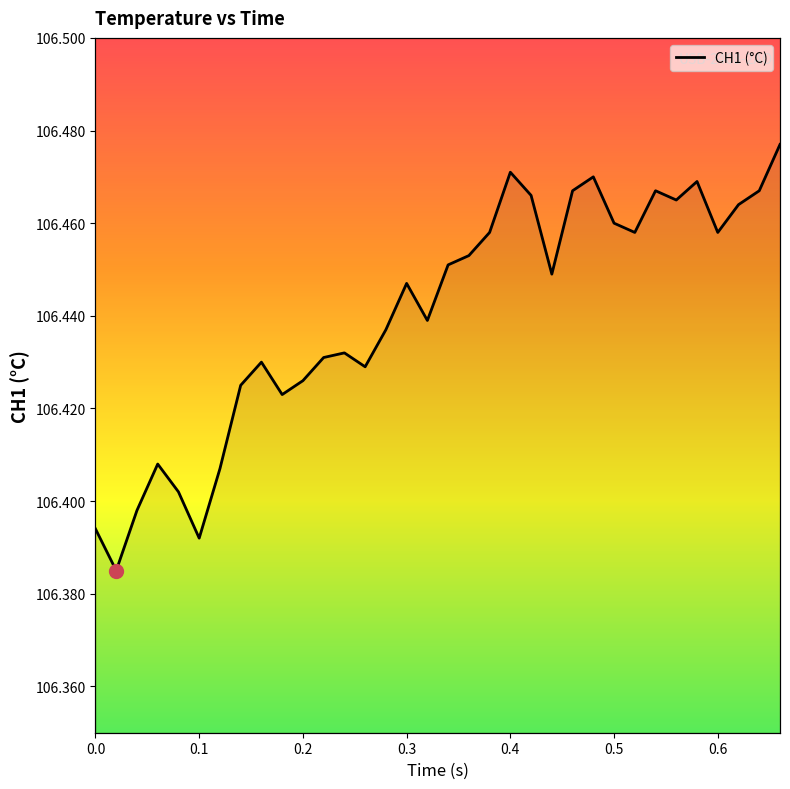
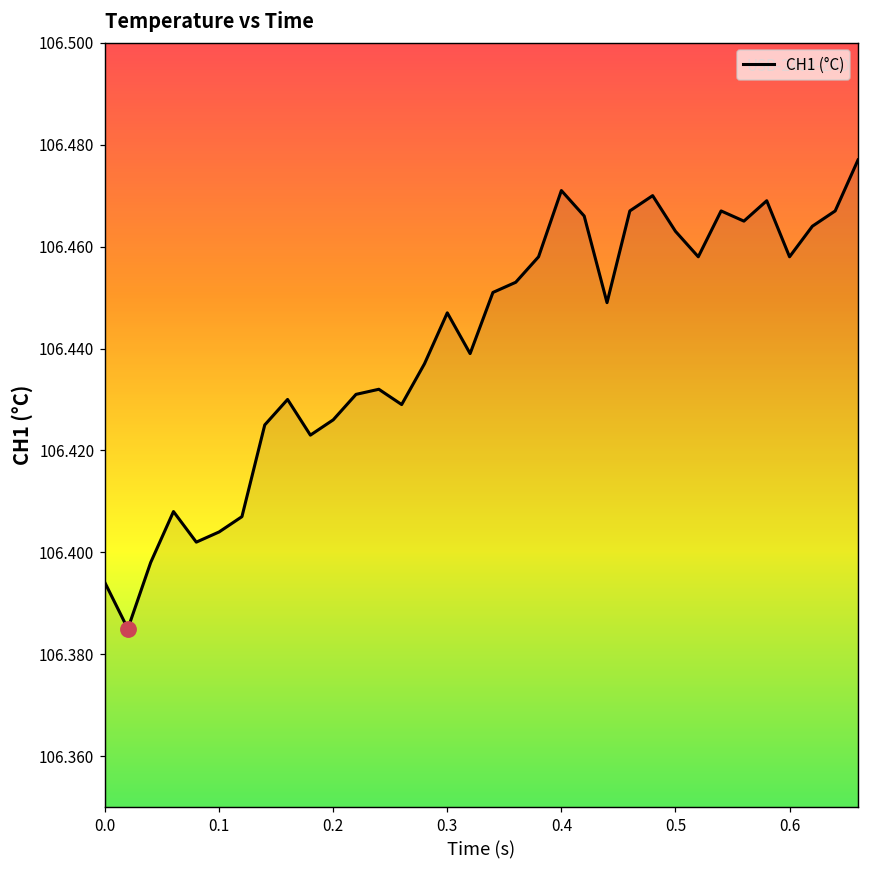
CH1 (°C), 0.1: 106.392 -> 106.404
CH1 (°C), 0.5: 106.460 -> 106.463
